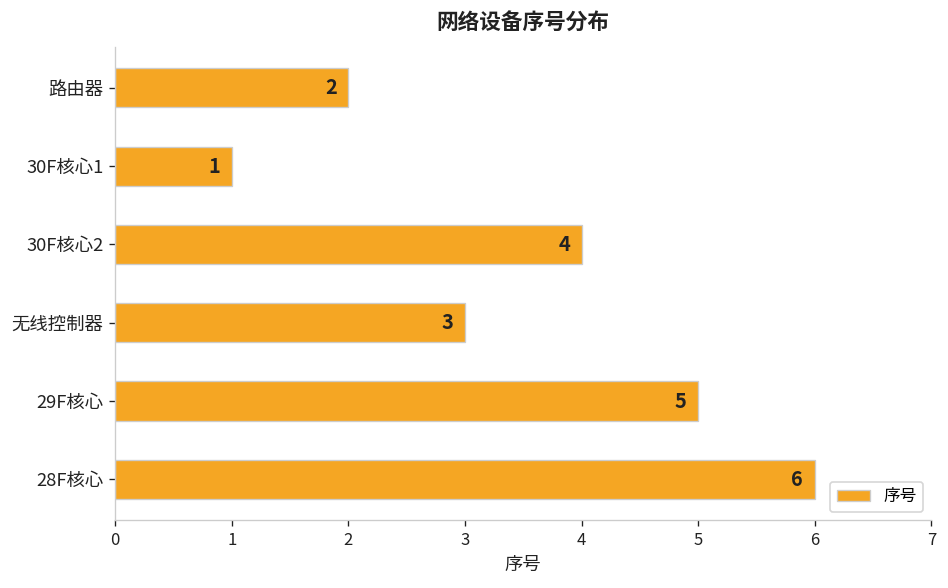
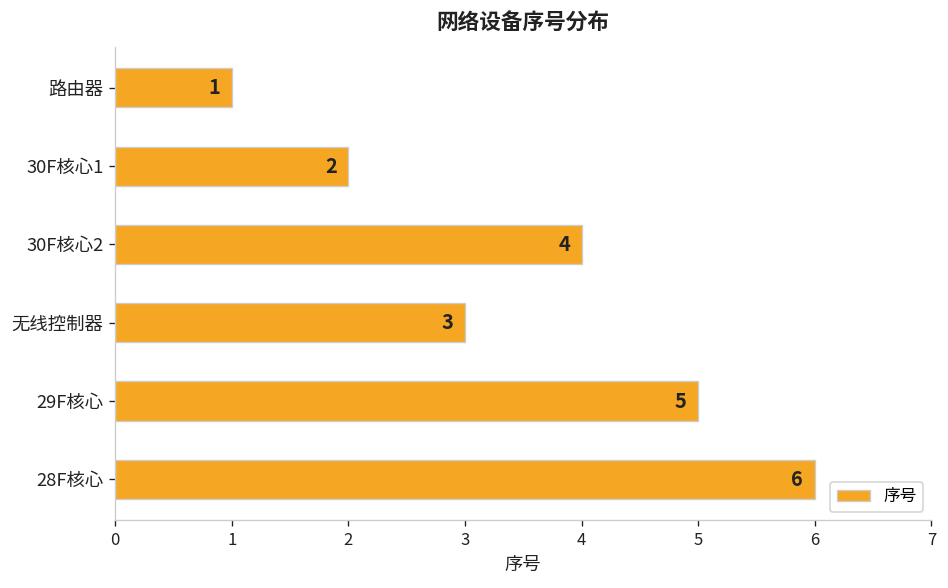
路由器: 2 -> 1
30F核心1: 1 -> 2
